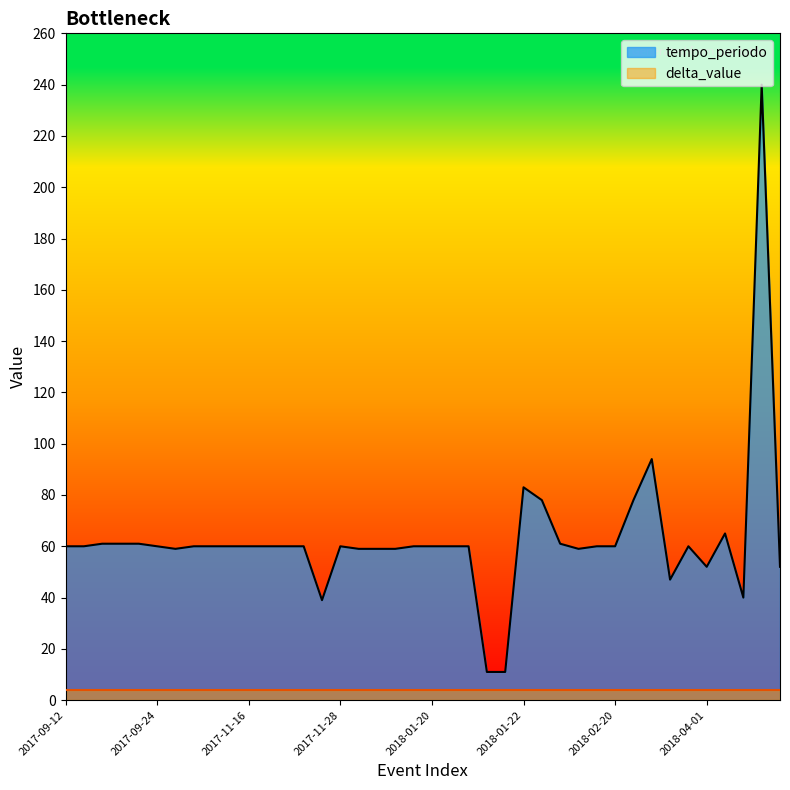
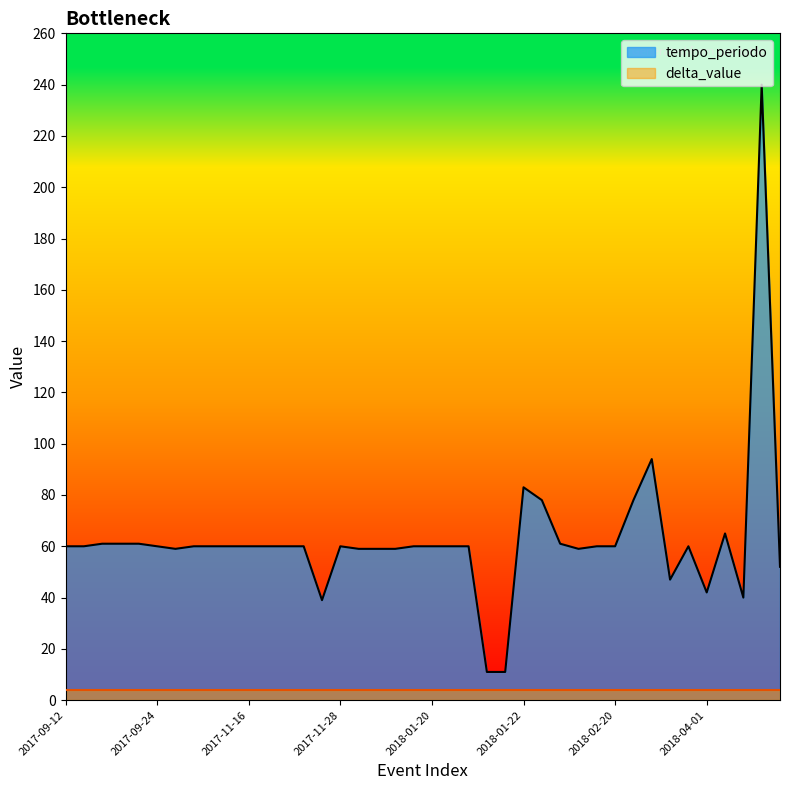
tempo_periodo, 2018-04-01: 52 -> 42
